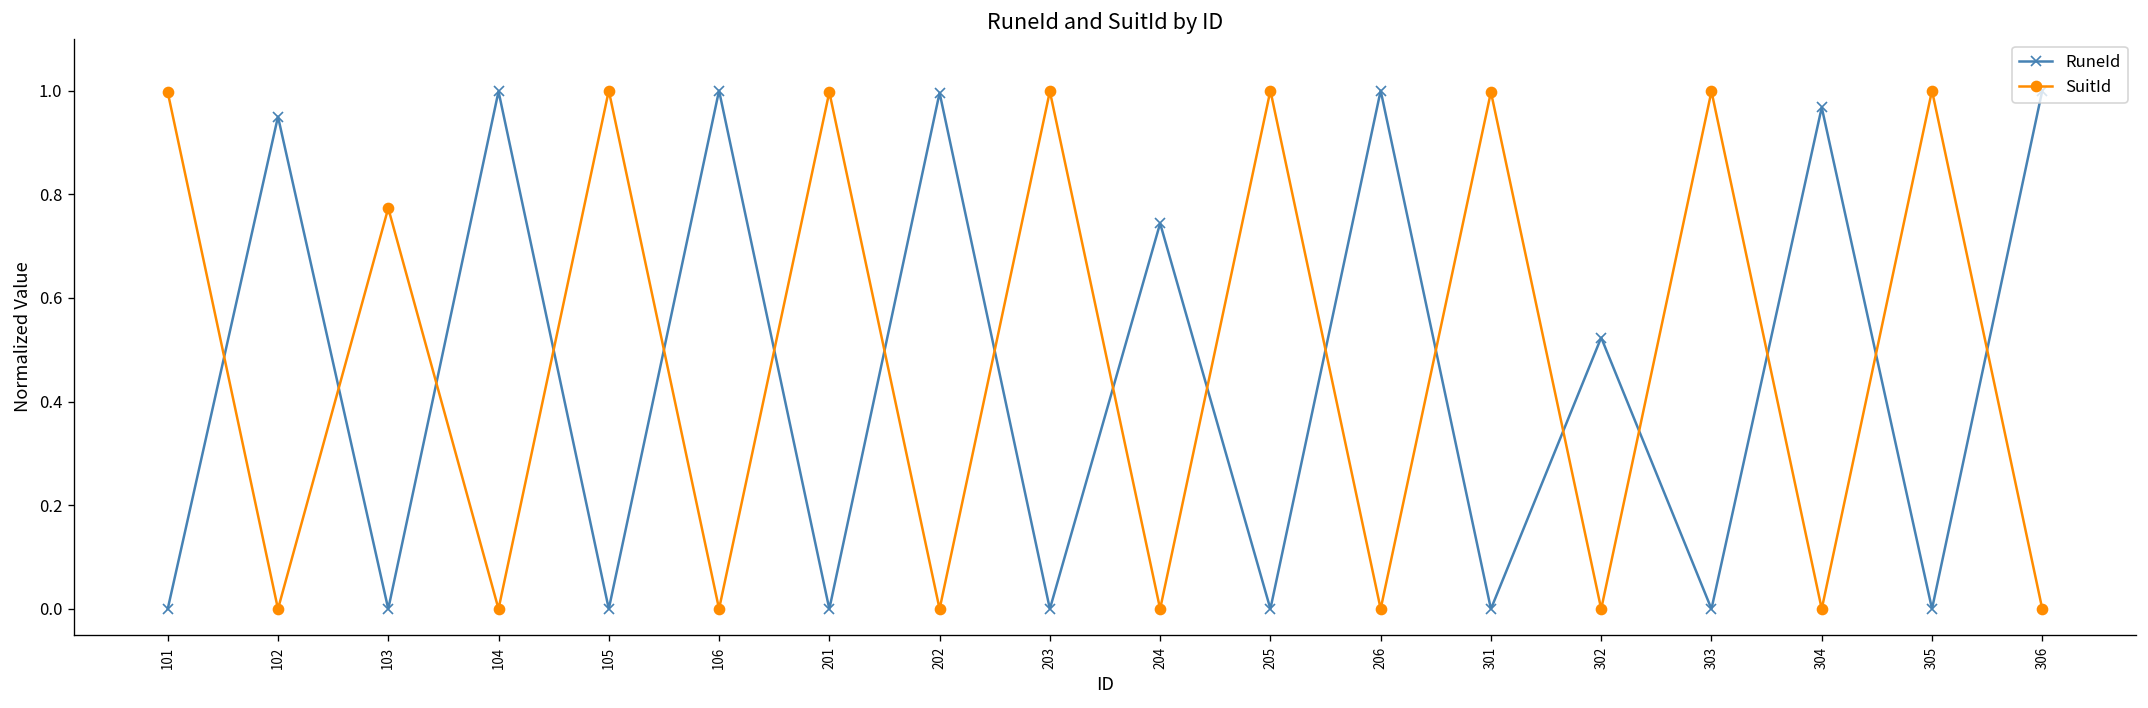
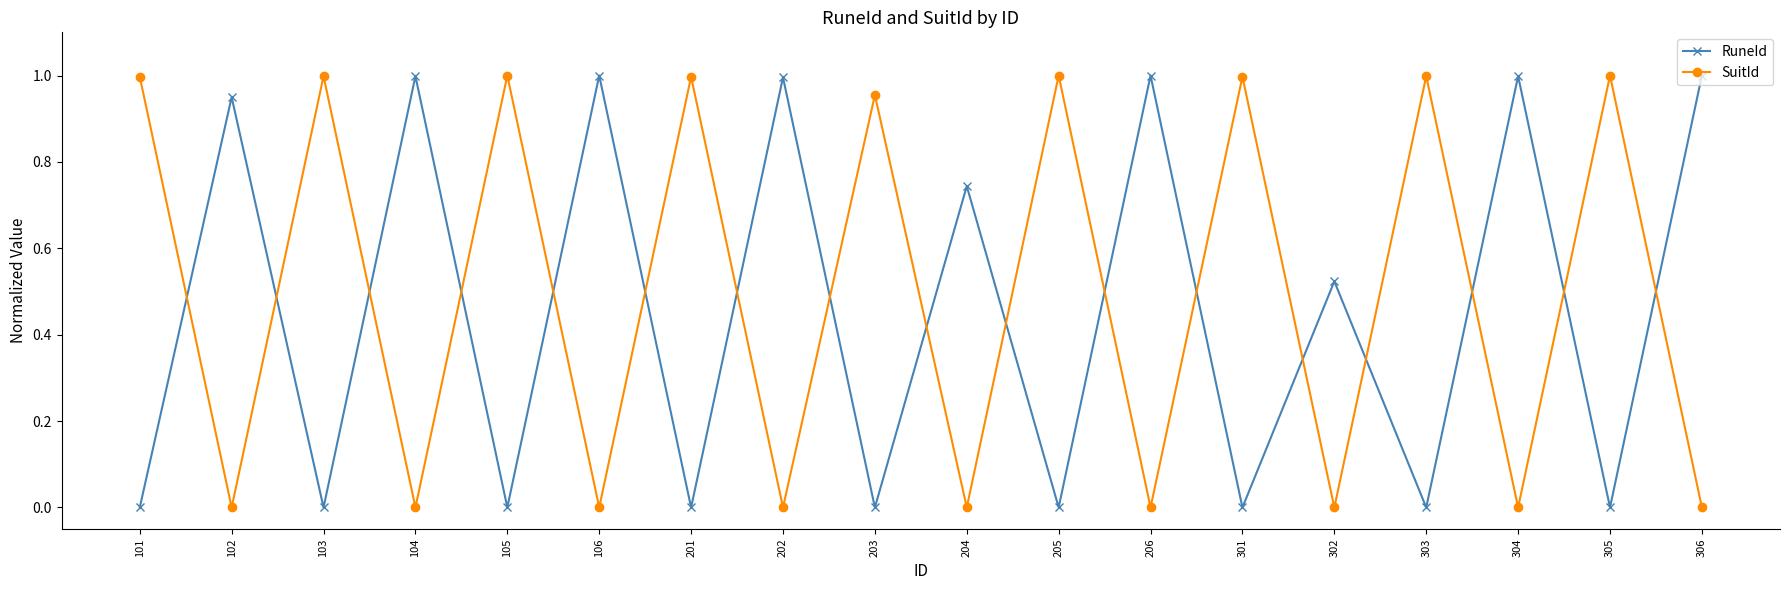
SuitId, 103: 0.77 -> 1.00
SuitId, 203: 1.00 -> 0.95
RuneId, 304: 0.97 -> 1.00
